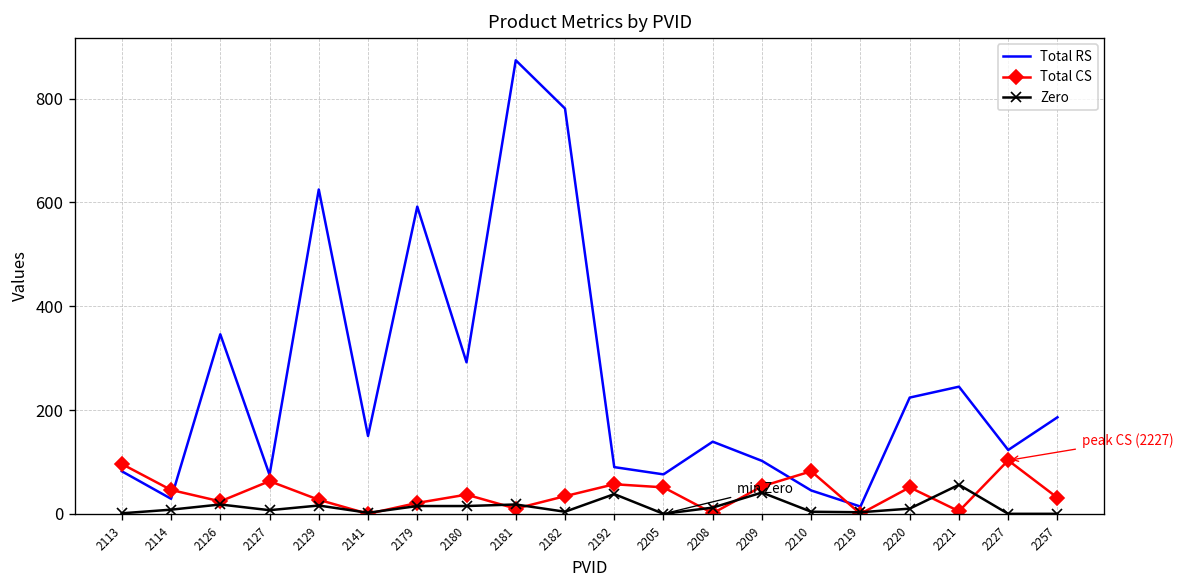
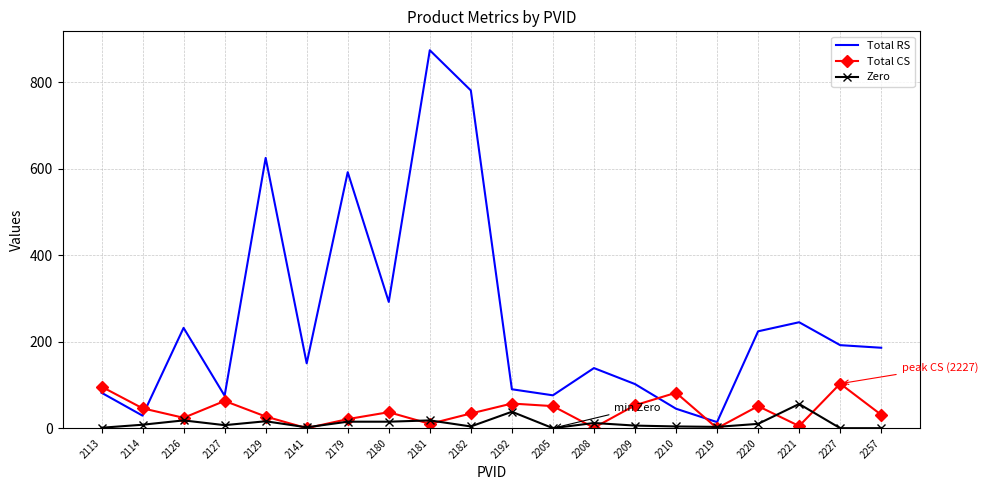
Total RS, 2126: 350 -> 230
Zero, 2209: 40 -> 10
Total RS, 2227: 120 -> 190
